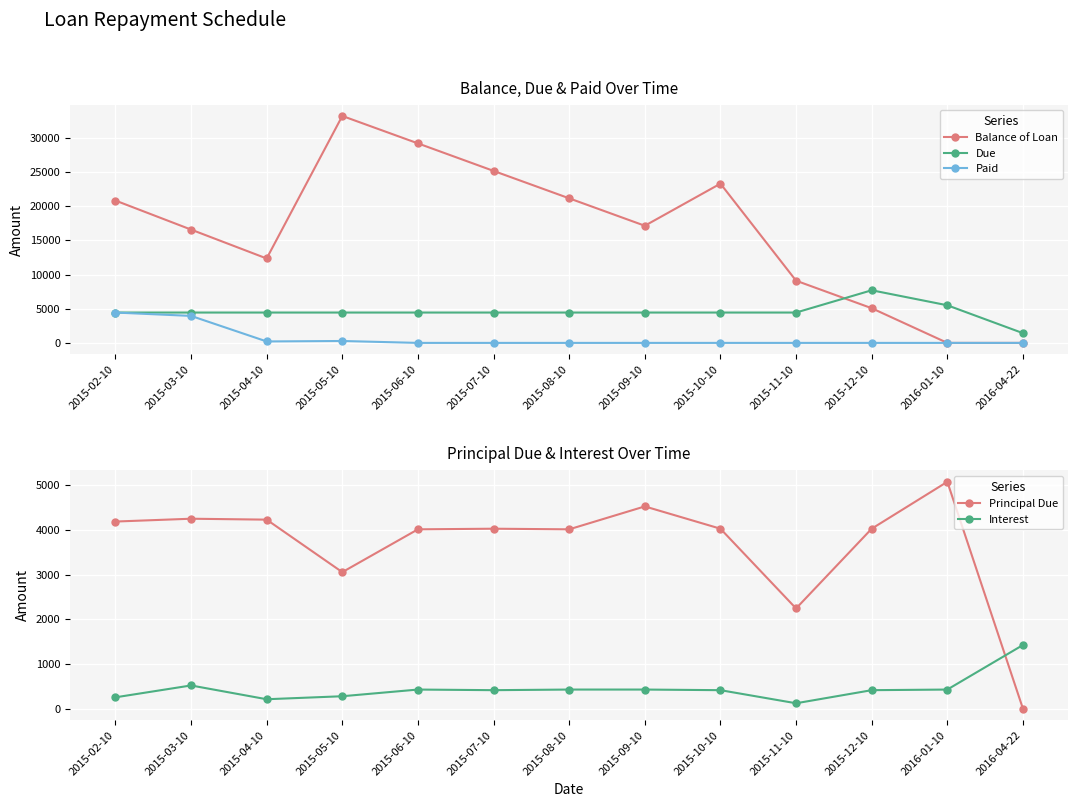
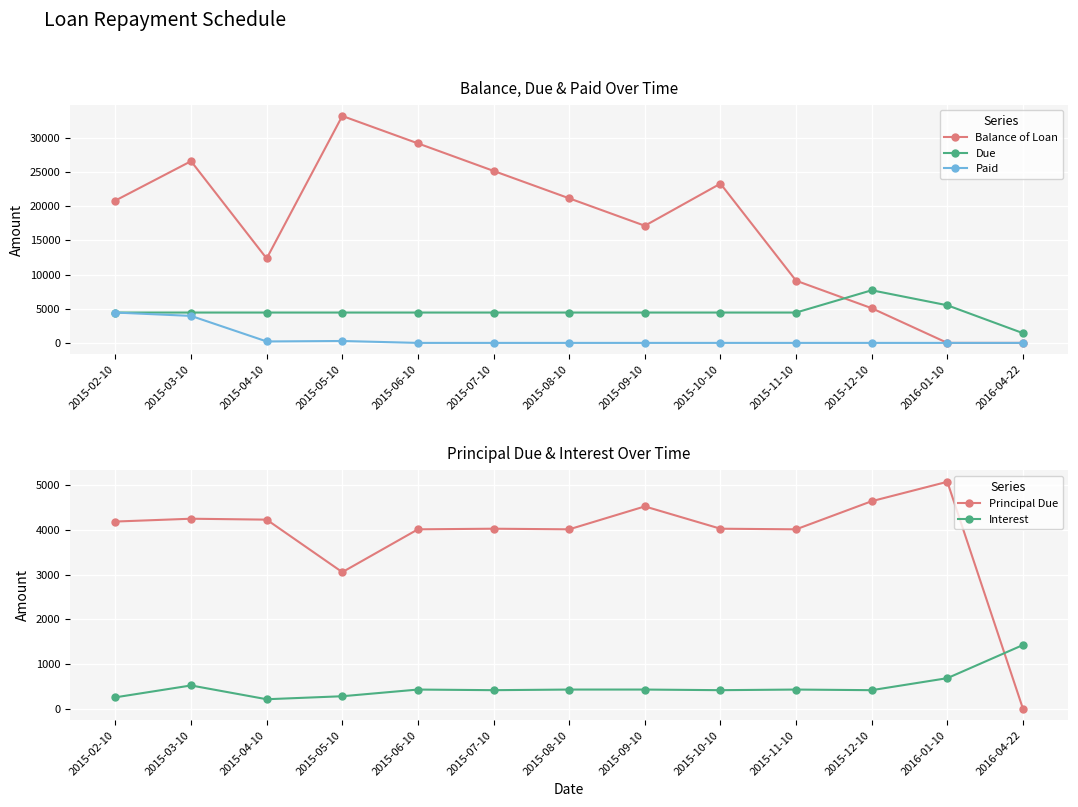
Balance, Due & Paid Over Time, Balance of Loan, 2015-03-10: 17000 -> 27000
Principal Due & Interest Over Time, Principal Due, 2015-11-10: 2200 -> 4000
Principal Due & Interest Over Time, Interest, 2015-11-10: 100 -> 400
Principal Due & Interest Over Time, Principal Due, 2015-12-10: 4000 -> 4600
Principal Due & Interest Over Time, Interest, 2016-01-10: 400 -> 700
